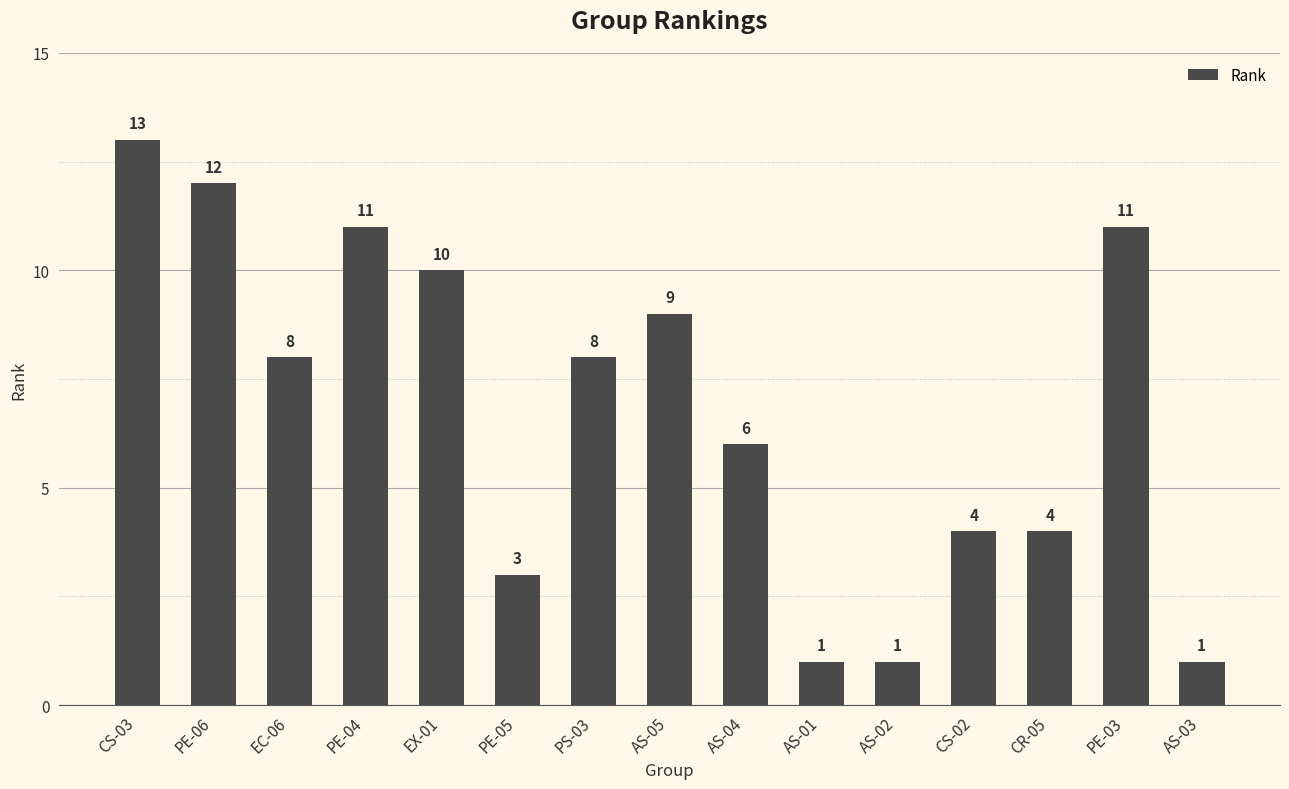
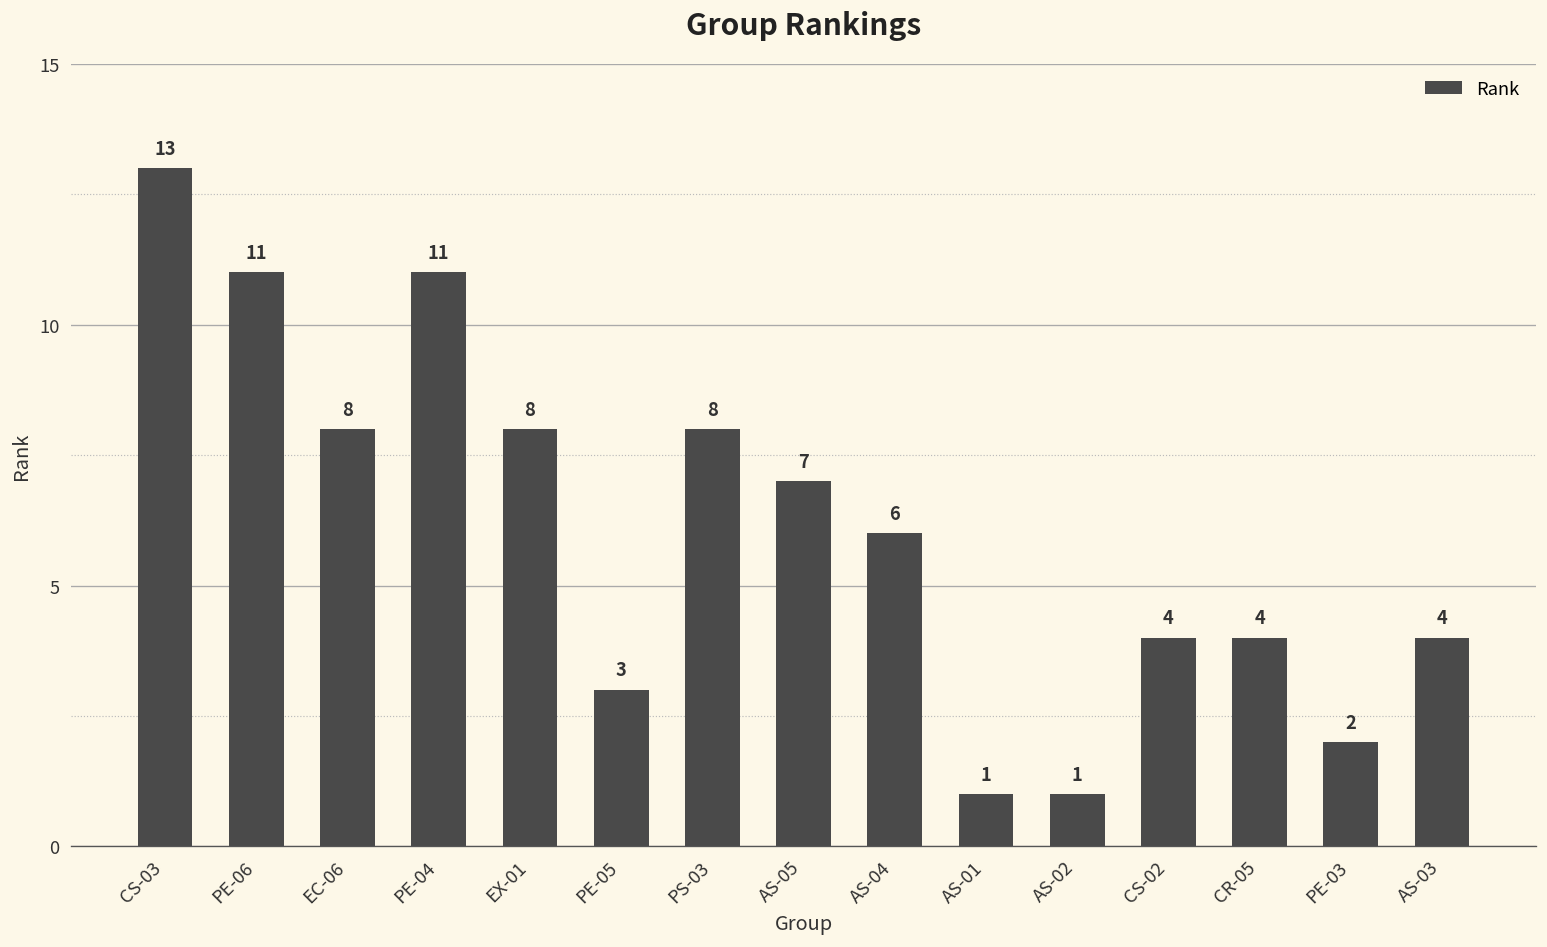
PE-06: 12 -> 11
EX-01: 10 -> 8
AS-05: 9 -> 7
PE-03: 11 -> 2
AS-03: 1 -> 4
